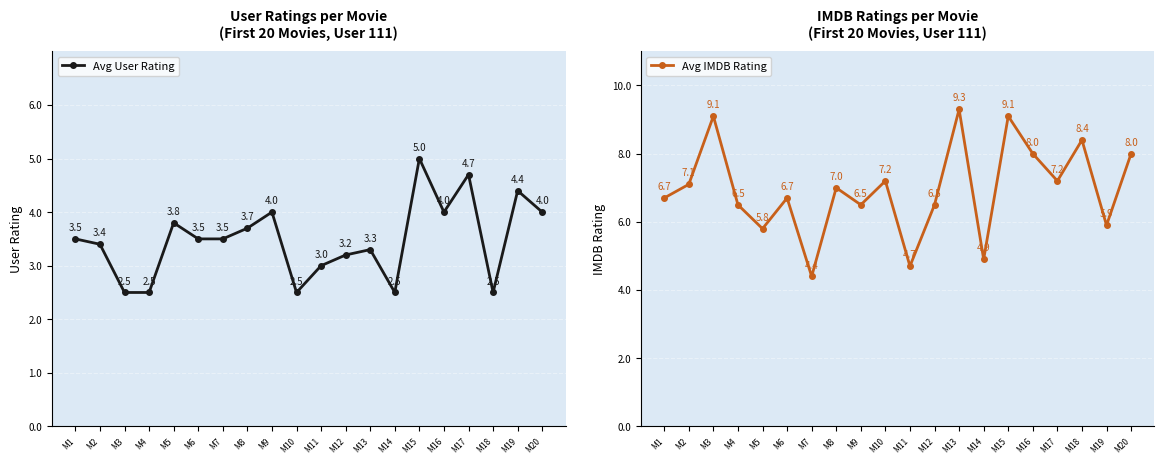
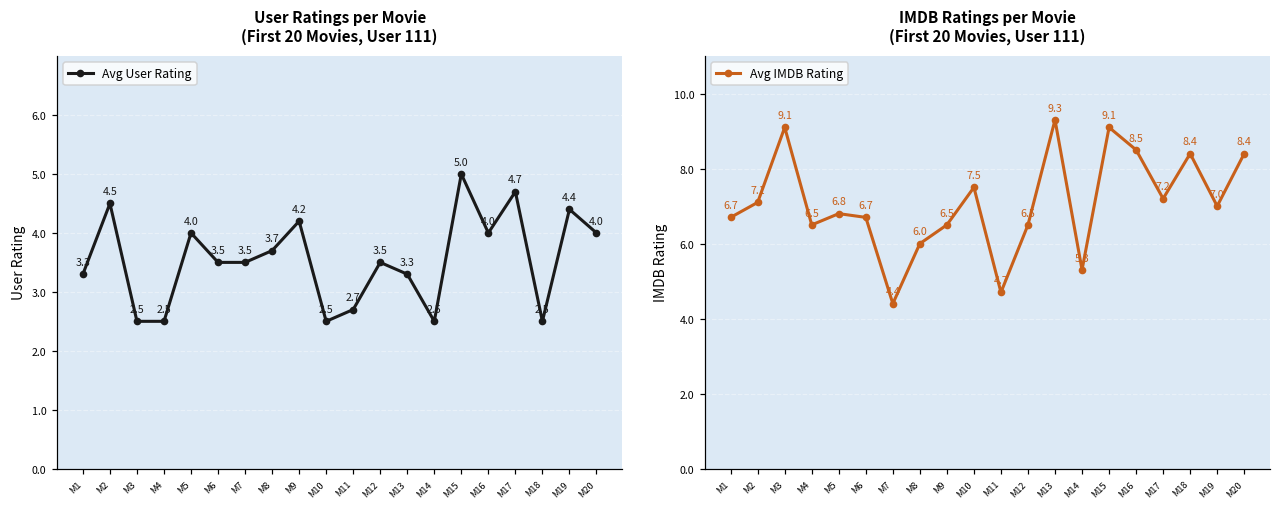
User Ratings per Movie (First 20 Movies, User 111), M1: 3.5 -> 3.3
User Ratings per Movie (First 20 Movies, User 111), M2: 3.4 -> 4.5
User Ratings per Movie (First 20 Movies, User 111), M5: 3.8 -> 4.0
User Ratings per Movie (First 20 Movies, User 111), M9: 4.0 -> 4.2
User Ratings per Movie (First 20 Movies, User 111), M11: 3.0 -> 2.7
User Ratings per Movie (First 20 Movies, User 111), M12: 3.2 -> 3.5
IMDB Ratings per Movie (First 20 Movies, User 111), M5: 5.8 -> 6.8
IMDB Ratings per Movie (First 20 Movies, User 111), M8: 7.0 -> 6.0
IMDB Ratings per Movie (First 20 Movies, User 111), M10: 7.2 -> 7.5
IMDB Ratings per Movie (First 20 Movies, User 111), M14: 4.9 -> 5.3
IMDB Ratings per Movie (First 20 Movies, User 111), M16: 8.0 -> 8.5
IMDB Ratings per Movie (First 20 Movies, User 111), M19: 5.9 -> 7.0
IMDB Ratings per Movie (First 20 Movies, User 111), M20: 8.0 -> 8.4
